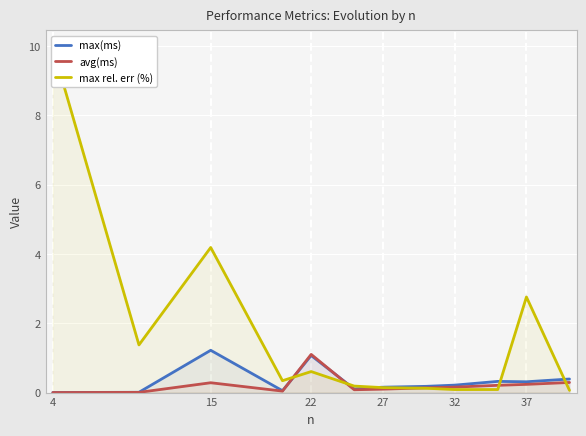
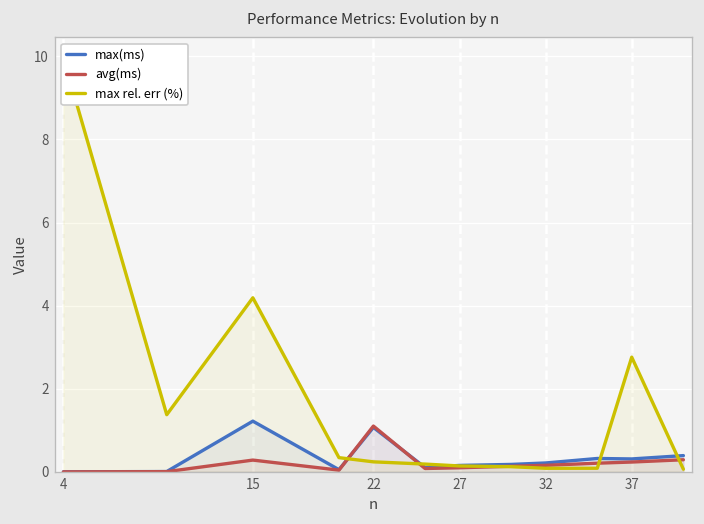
max rel. err (%), 22: 0.6 -> 0.2
